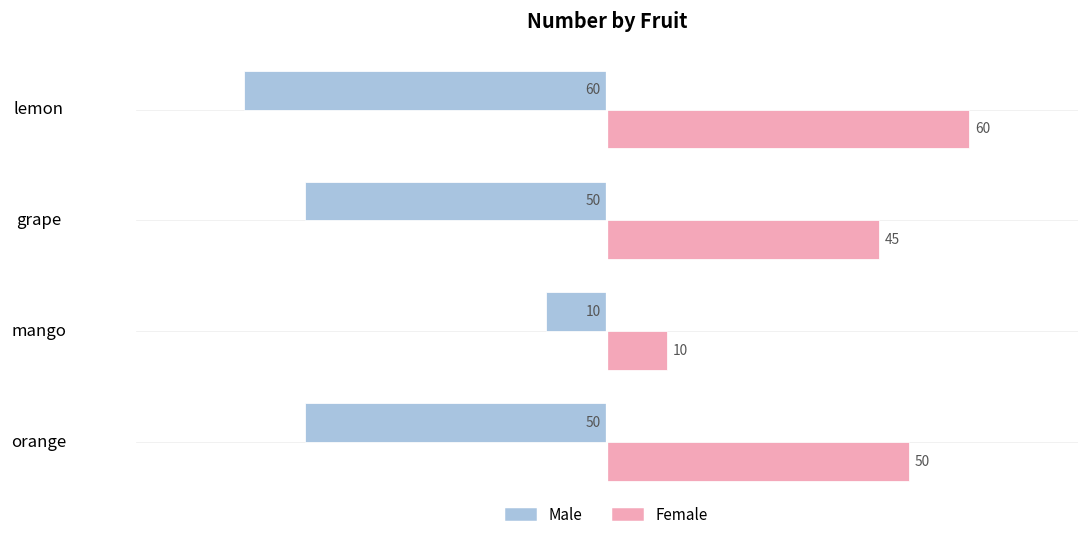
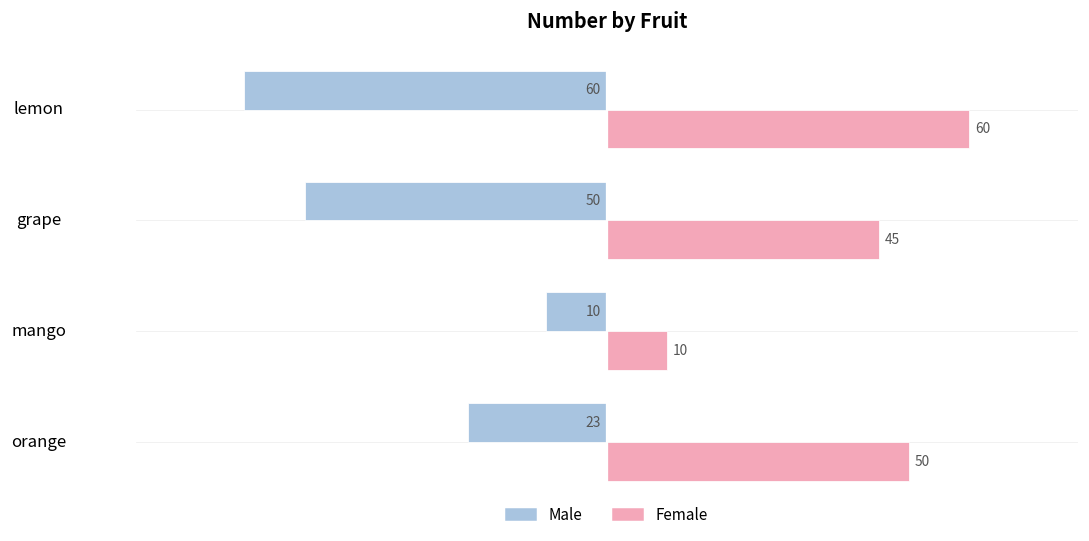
Male, orange: 50 -> 23
